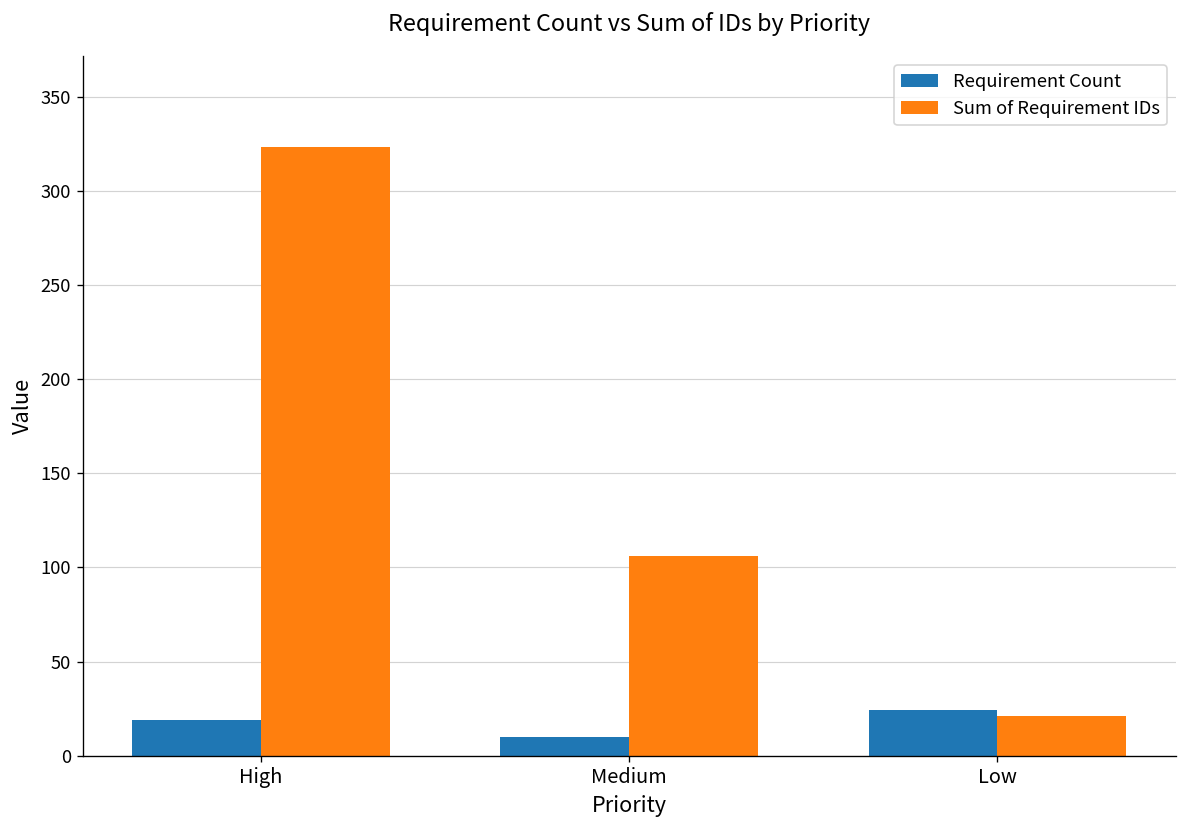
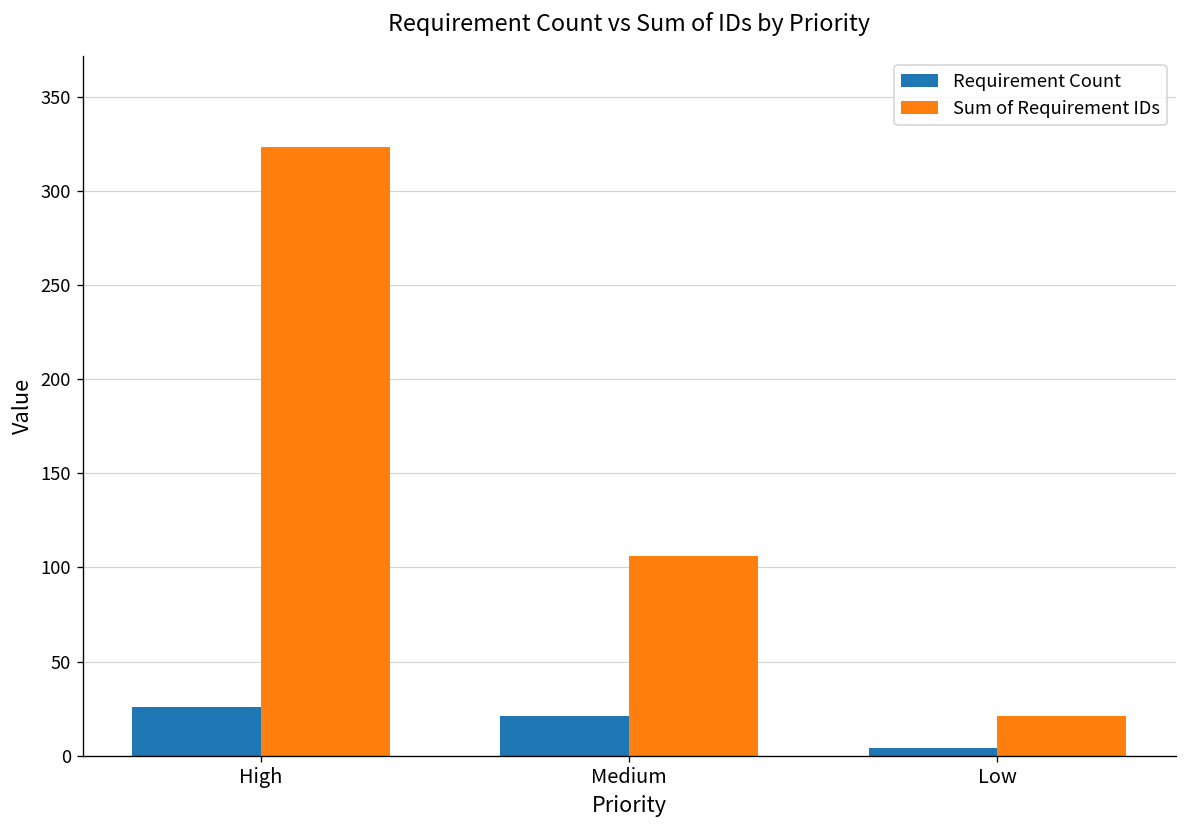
Requirement Count, High: 19 -> 26
Requirement Count, Medium: 10 -> 21
Requirement Count, Low: 24 -> 4
